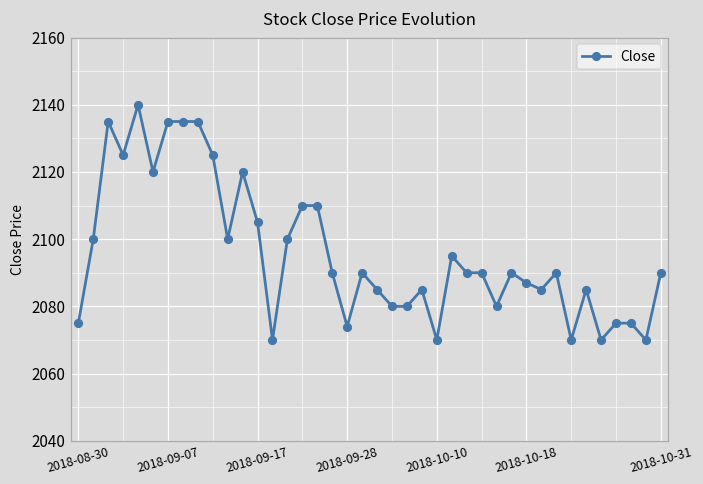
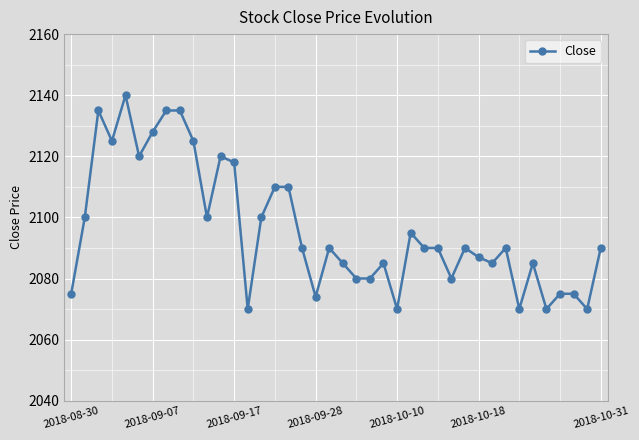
2018-09-07: 2135 -> 2128
2018-09-17: 2105 -> 2118
